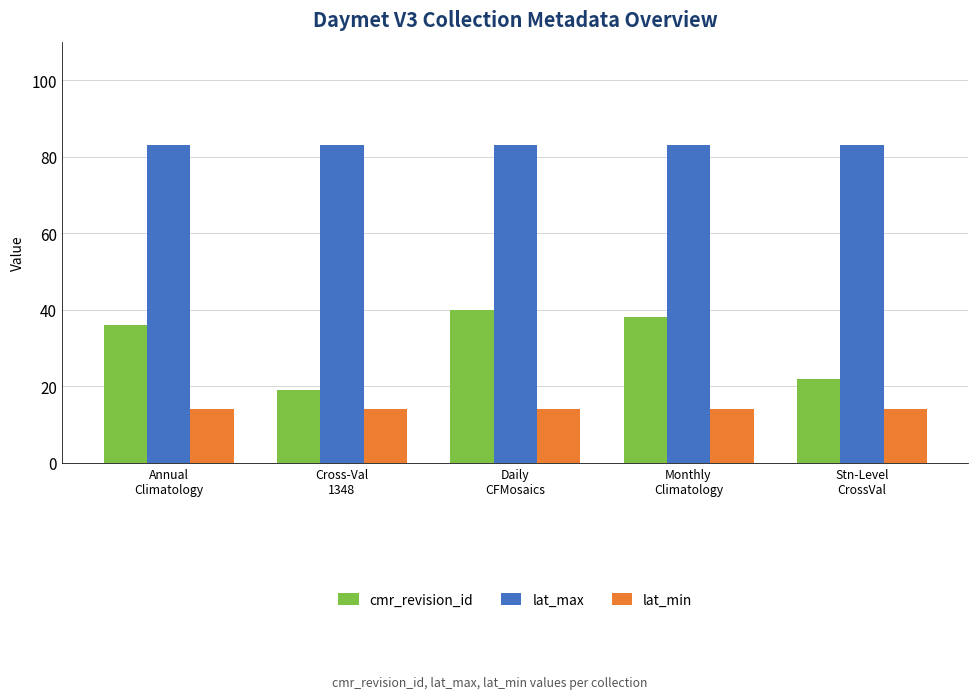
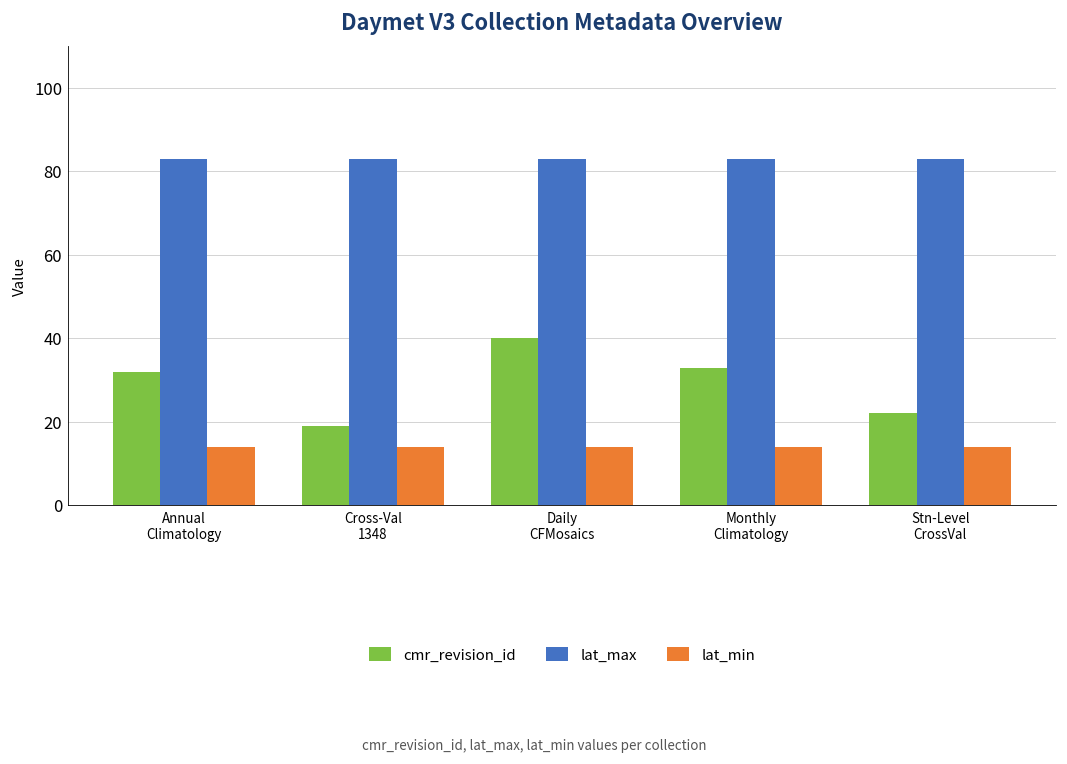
cmr_revision_id, Annual Climatology: 36 -> 32
cmr_revision_id, Monthly Climatology: 38 -> 33
